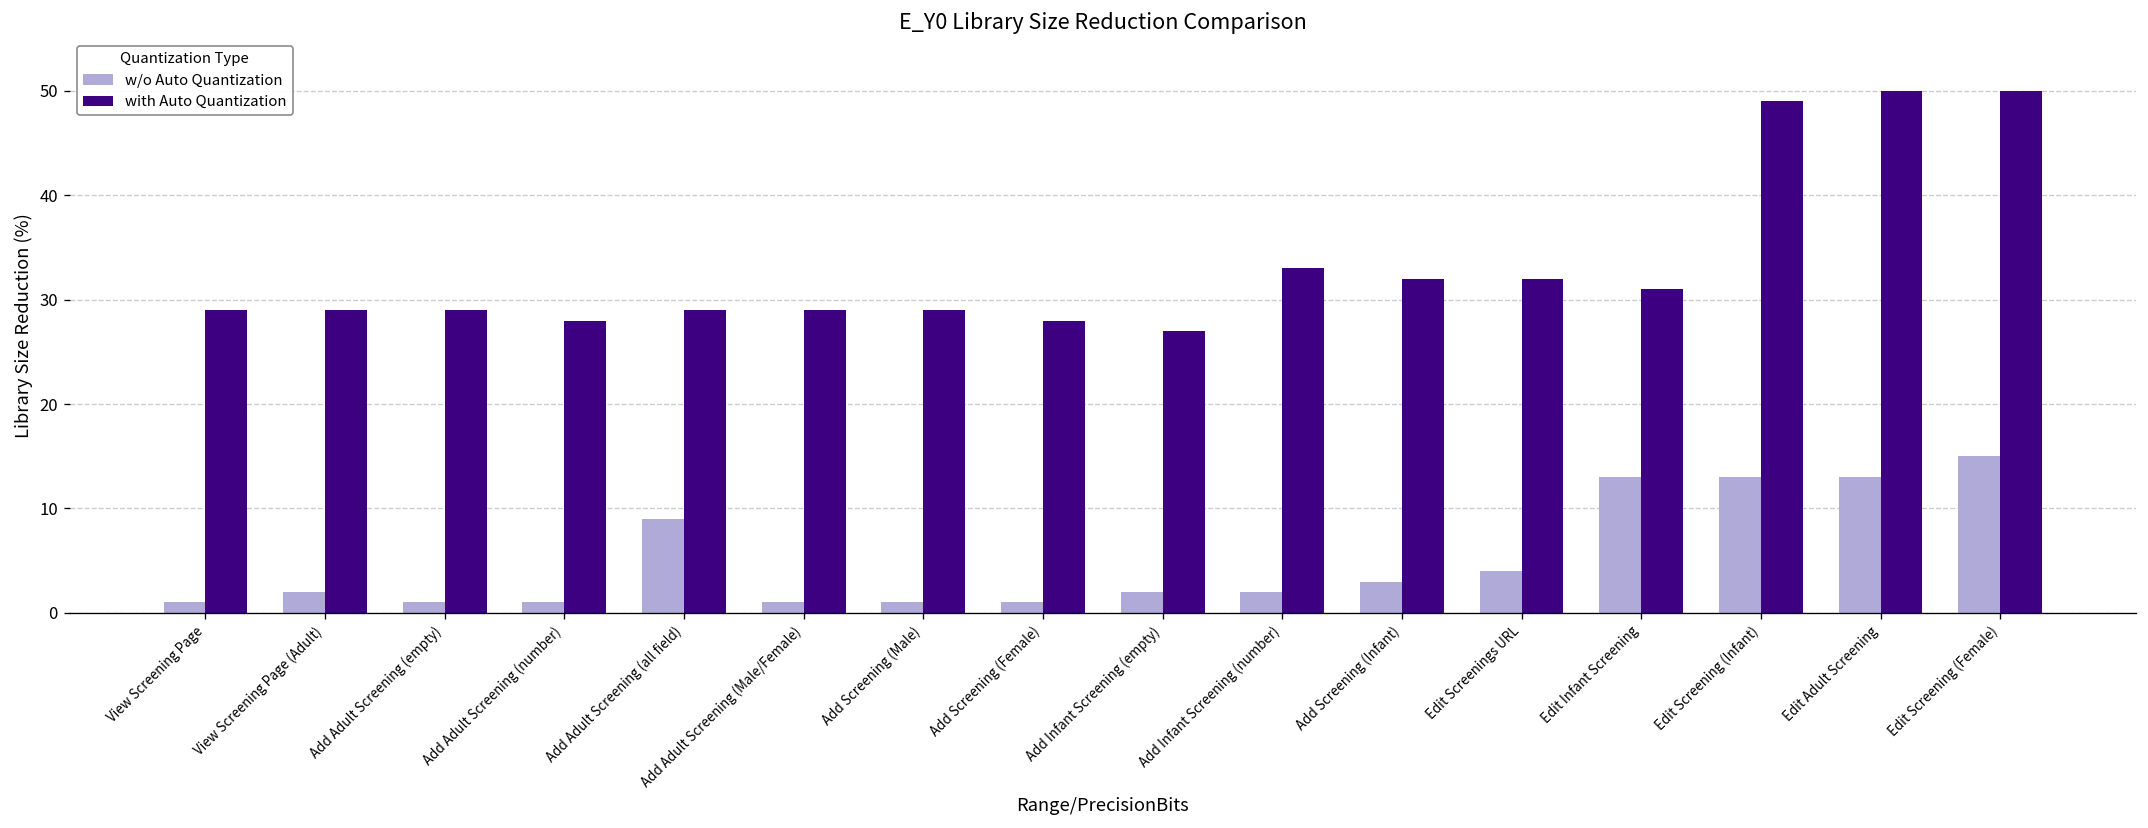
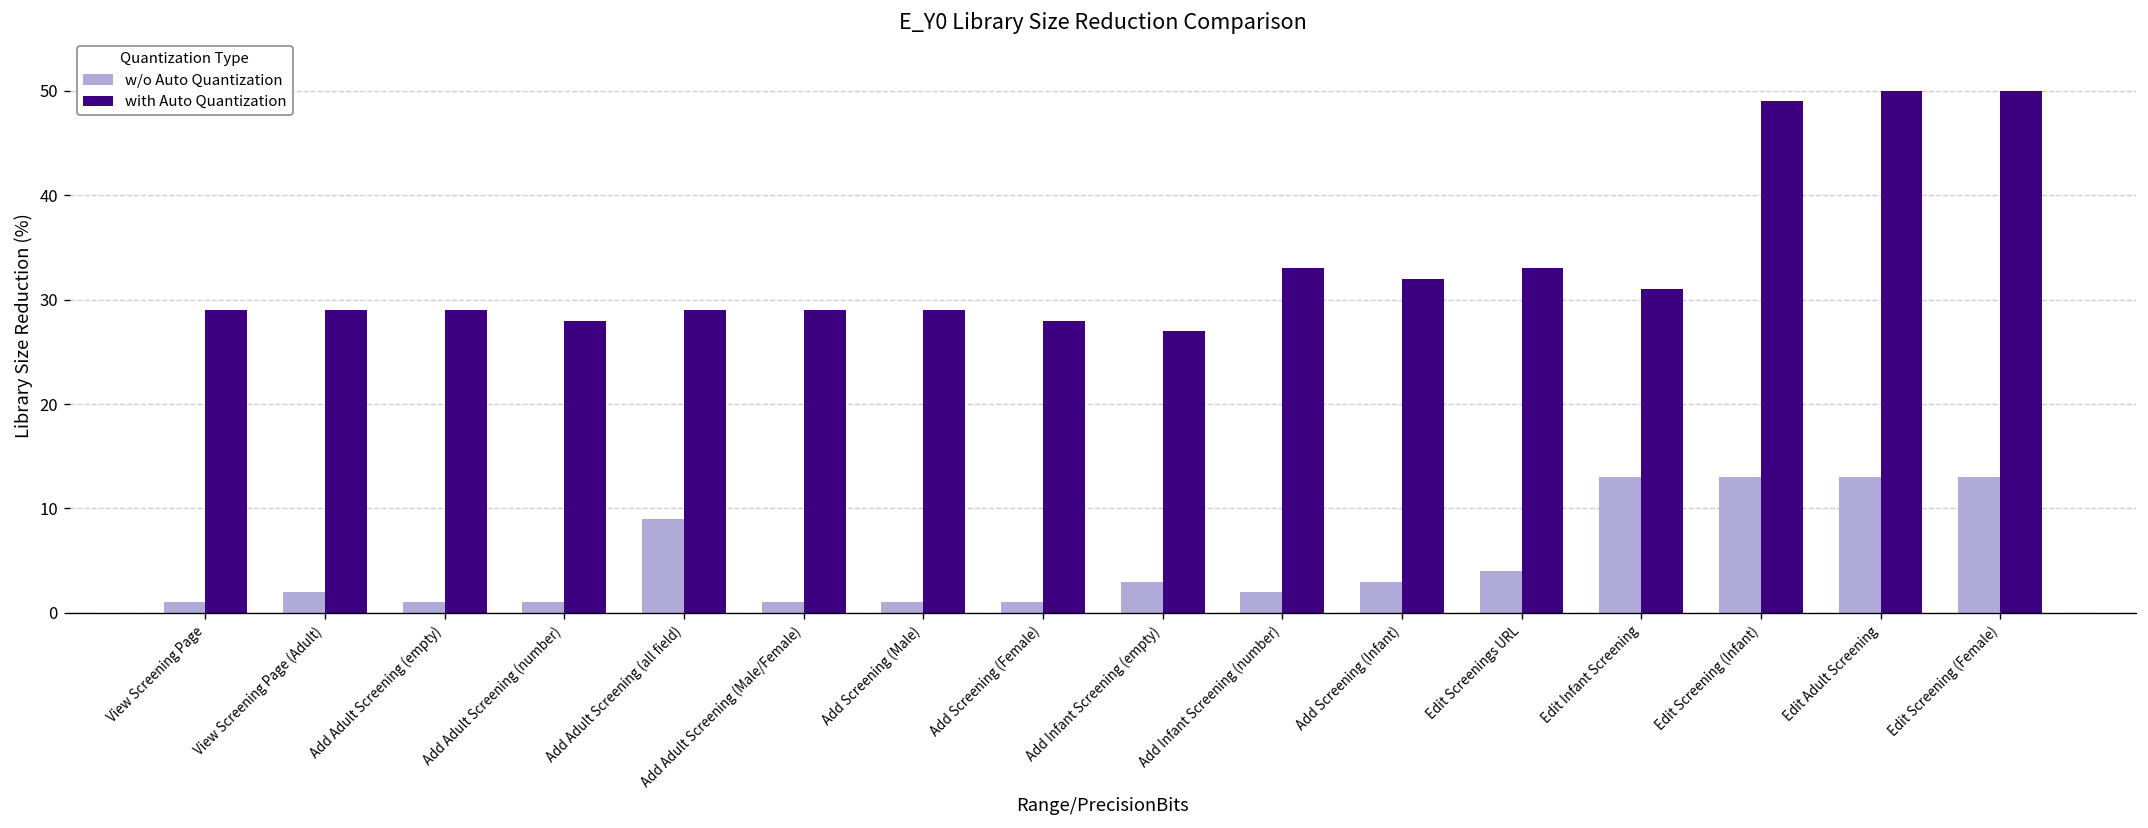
w/o Auto Quantization, Add Infant Screening (empty): 2 -> 3
with Auto Quantization, Edit Screenings URL: 32 -> 33
w/o Auto Quantization, Edit Screening (Female): 15 -> 13
